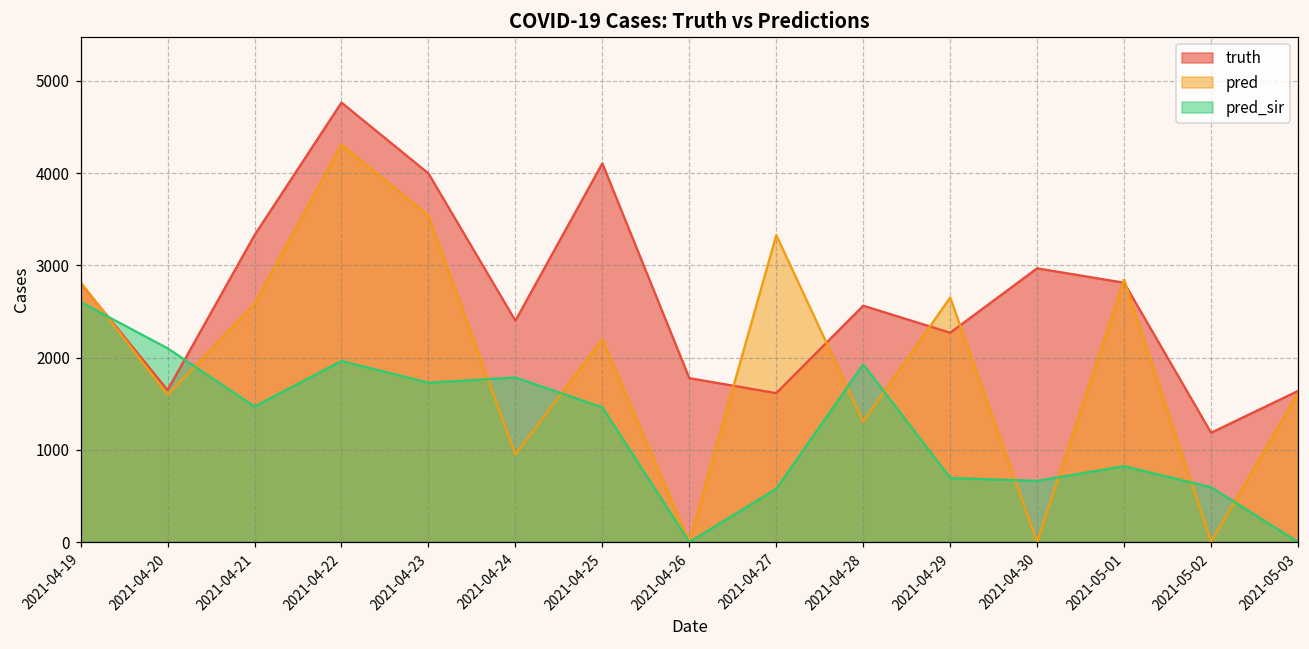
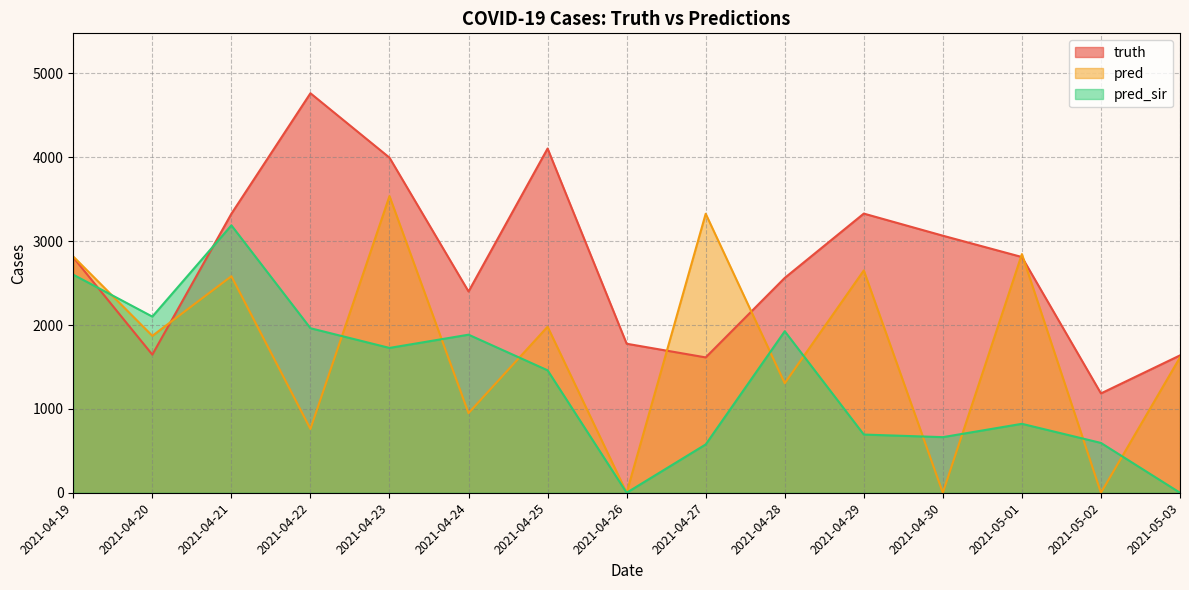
pred, 2021-04-20: 1600 -> 1900
pred_sir, 2021-04-21: 1500 -> 3200
pred, 2021-04-22: 4300 -> 800
pred_sir, 2021-04-24: 1800 -> 1900
pred, 2021-04-25: 2200 -> 2000
truth, 2021-04-29: 2300 -> 3300
truth, 2021-04-30: 3000 -> 3100
